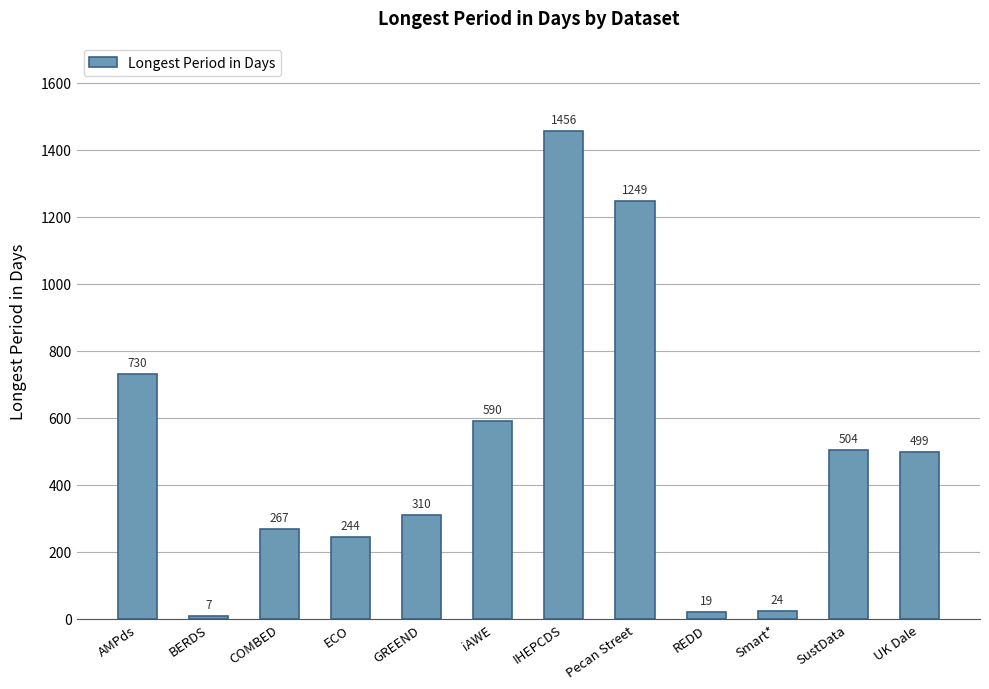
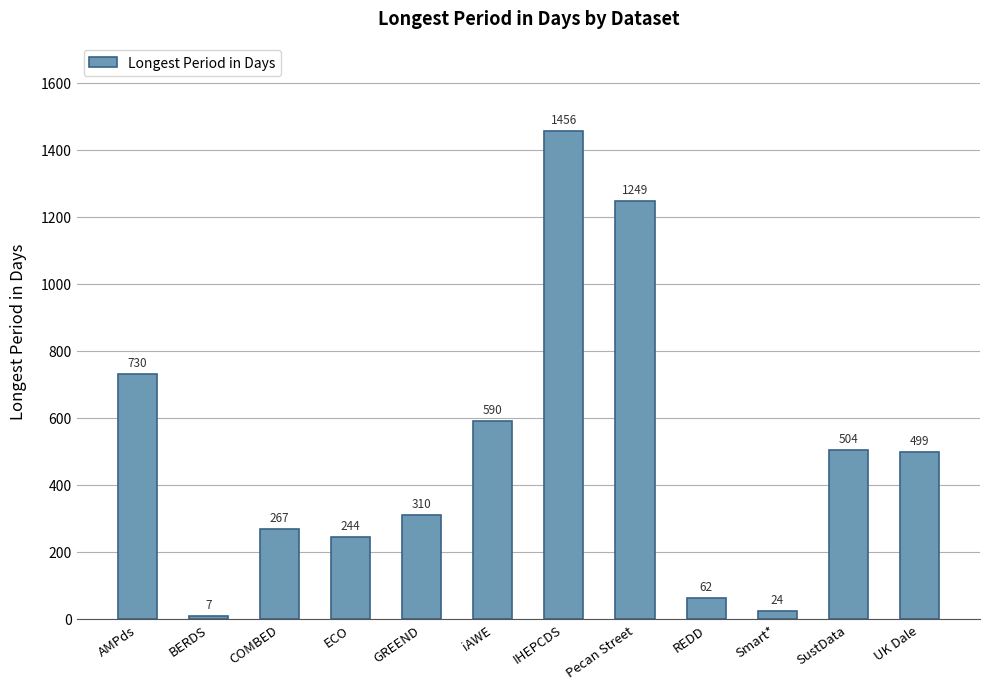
REDD: 19 -> 62
